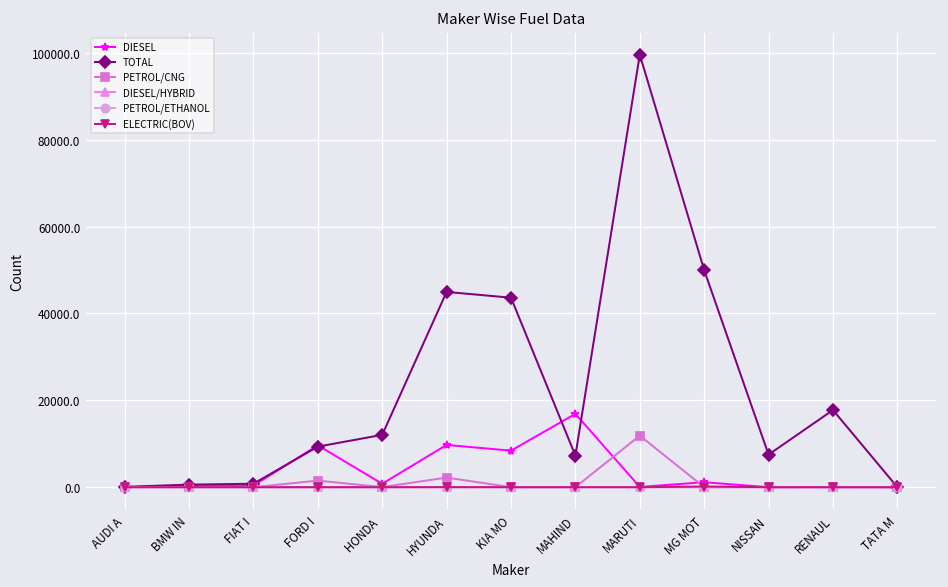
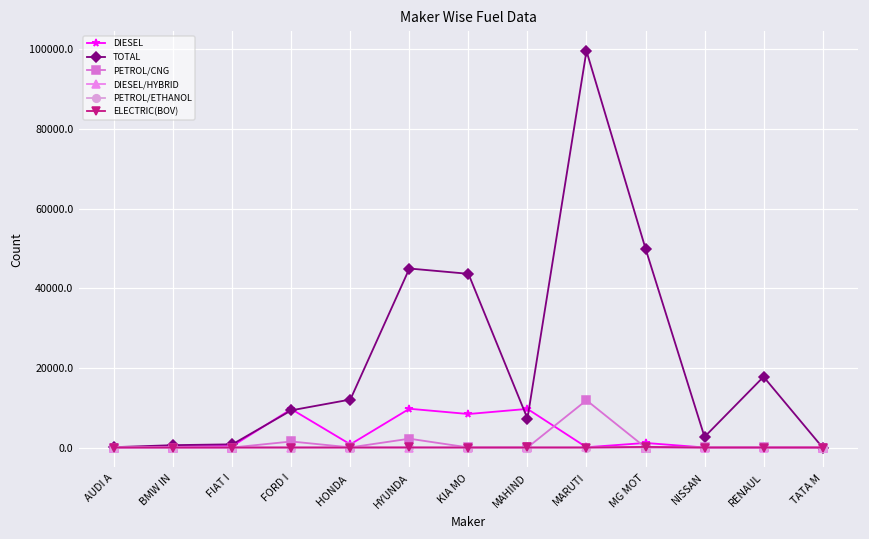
DIESEL, MAHIND: 17000 -> 10000
TOTAL, NISSAN: 8000 -> 3000
